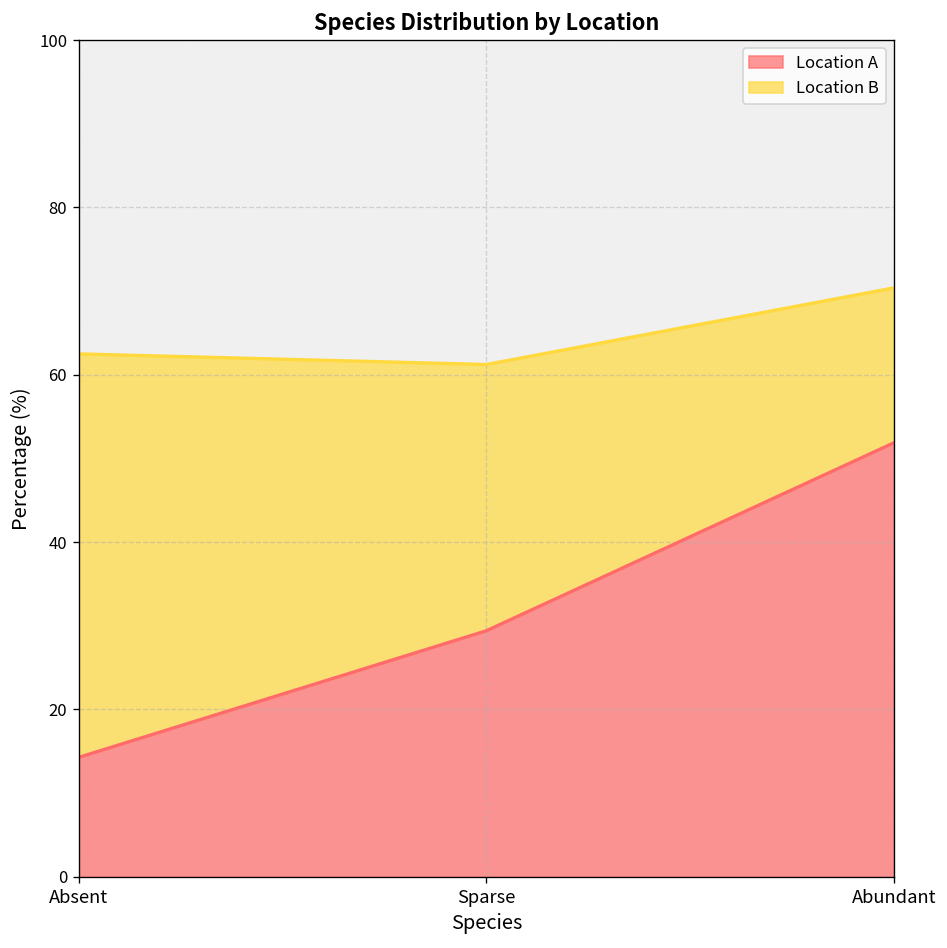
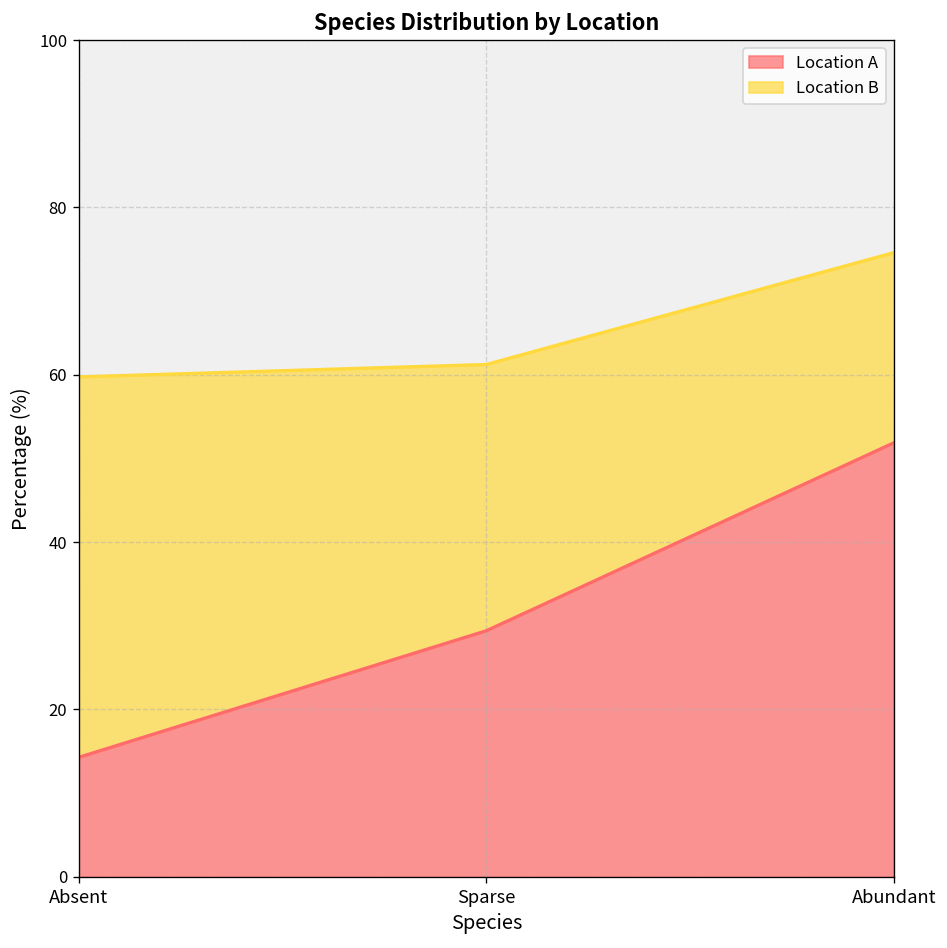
Location B, Absent: 48 -> 45
Location B, Abundant: 19 -> 23
